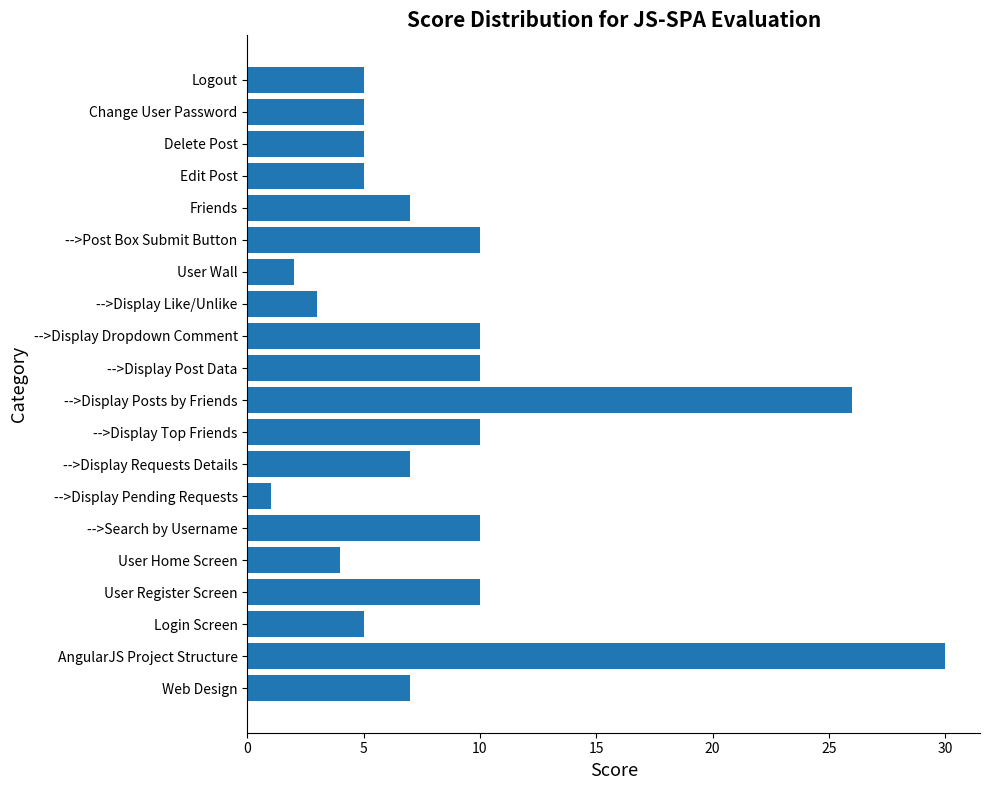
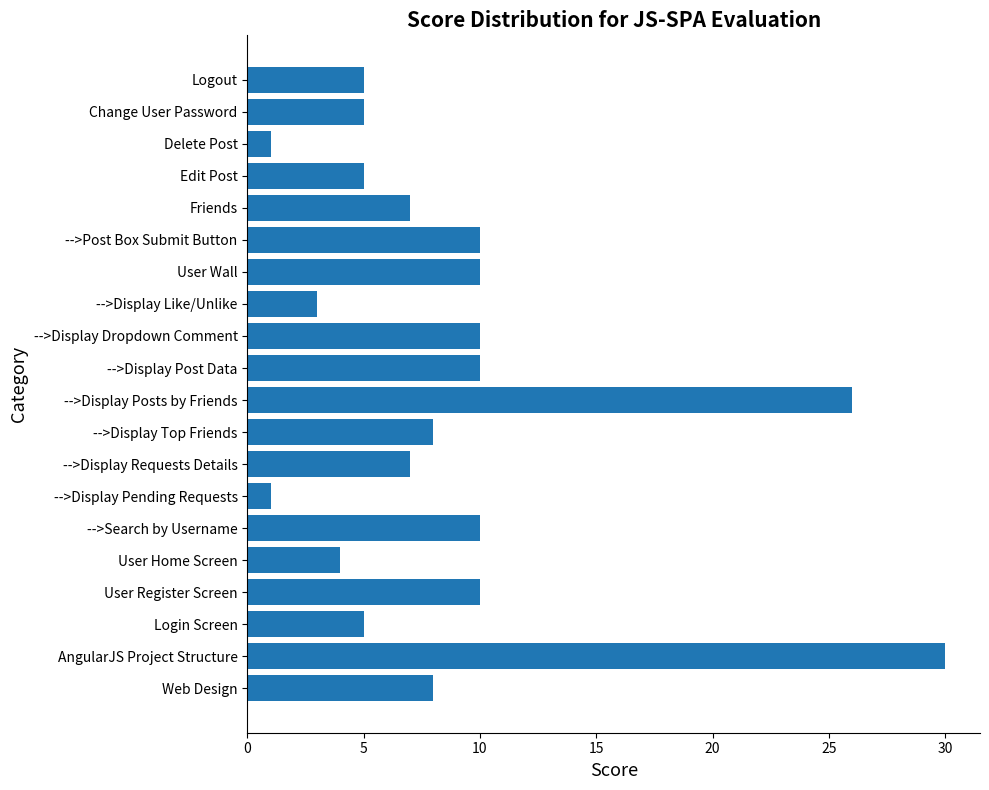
Delete Post: 5 -> 1
User Wall: 2 -> 10
-->Display Top Friends: 10 -> 8
Web Design: 7 -> 8
